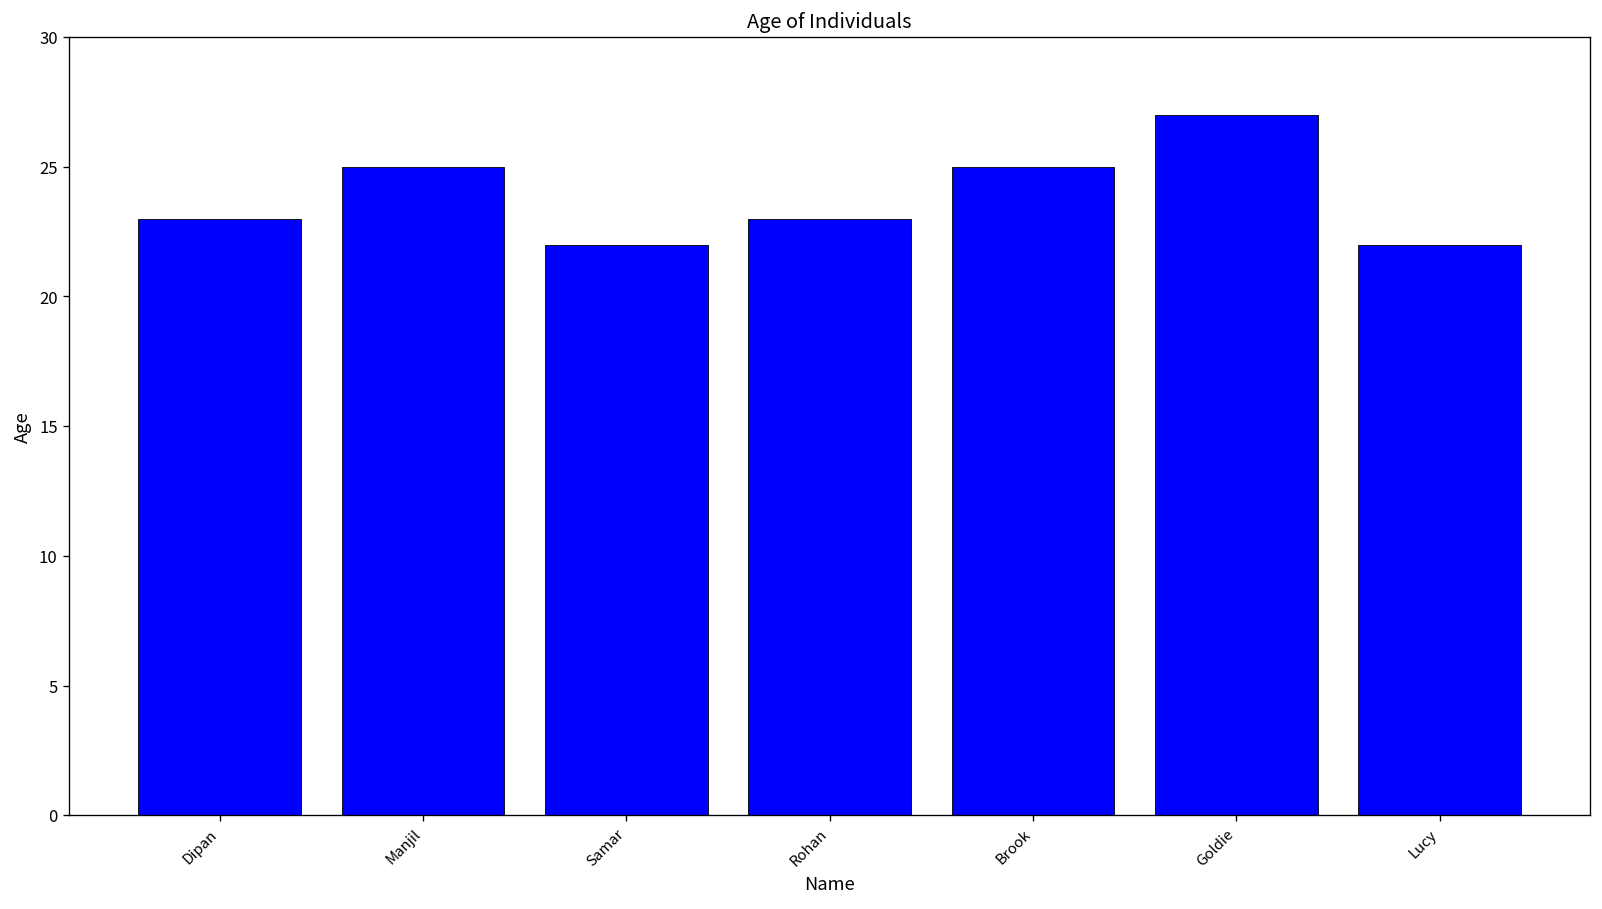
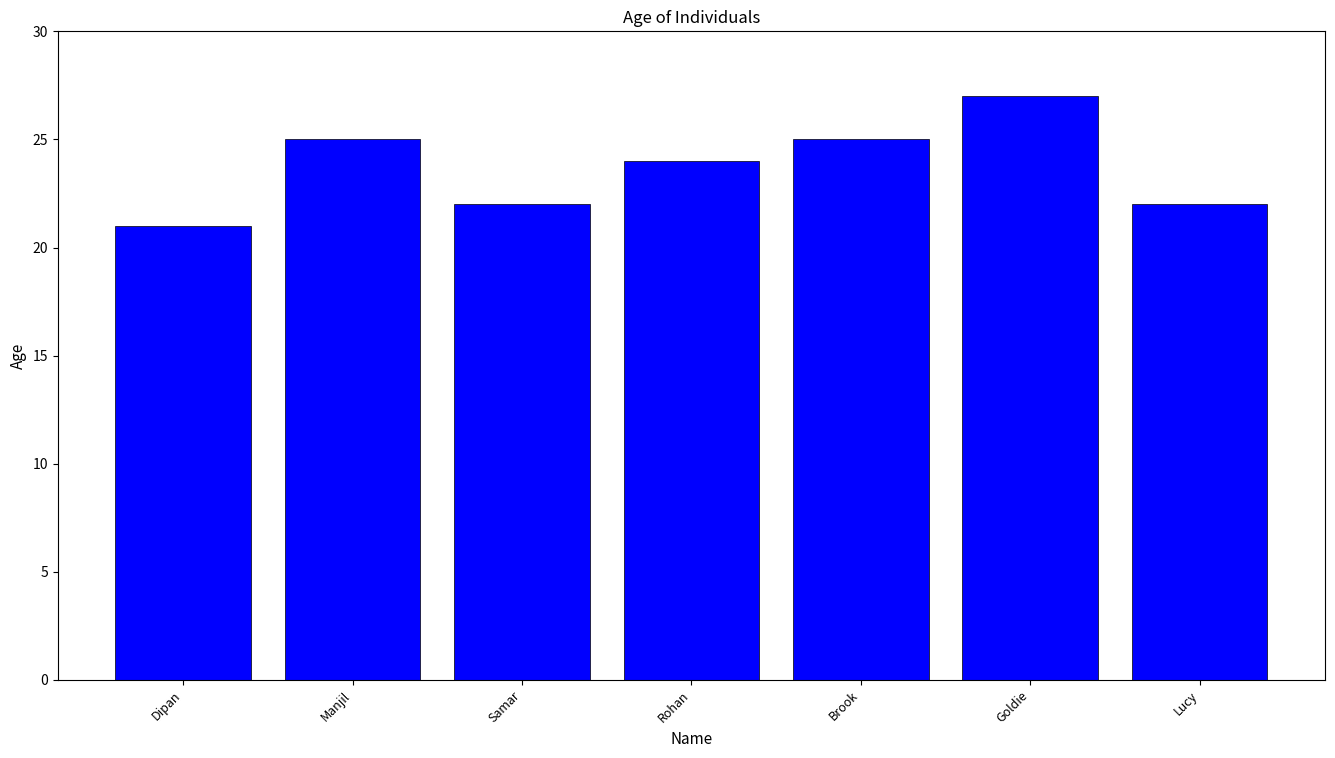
Dipan: 23 -> 21
Rohan: 23 -> 24
